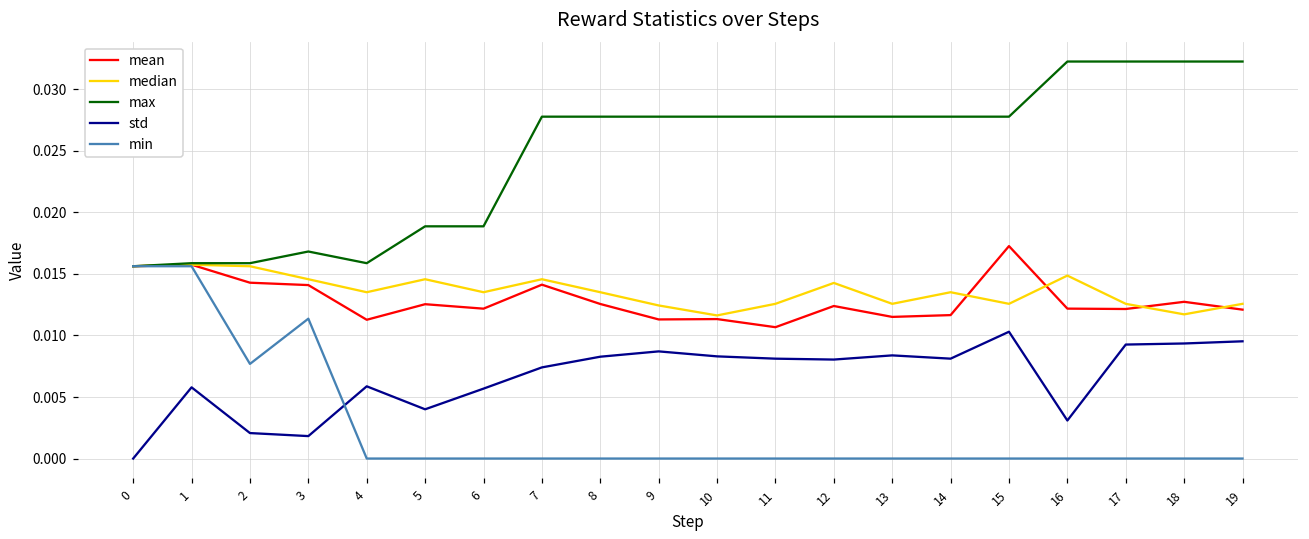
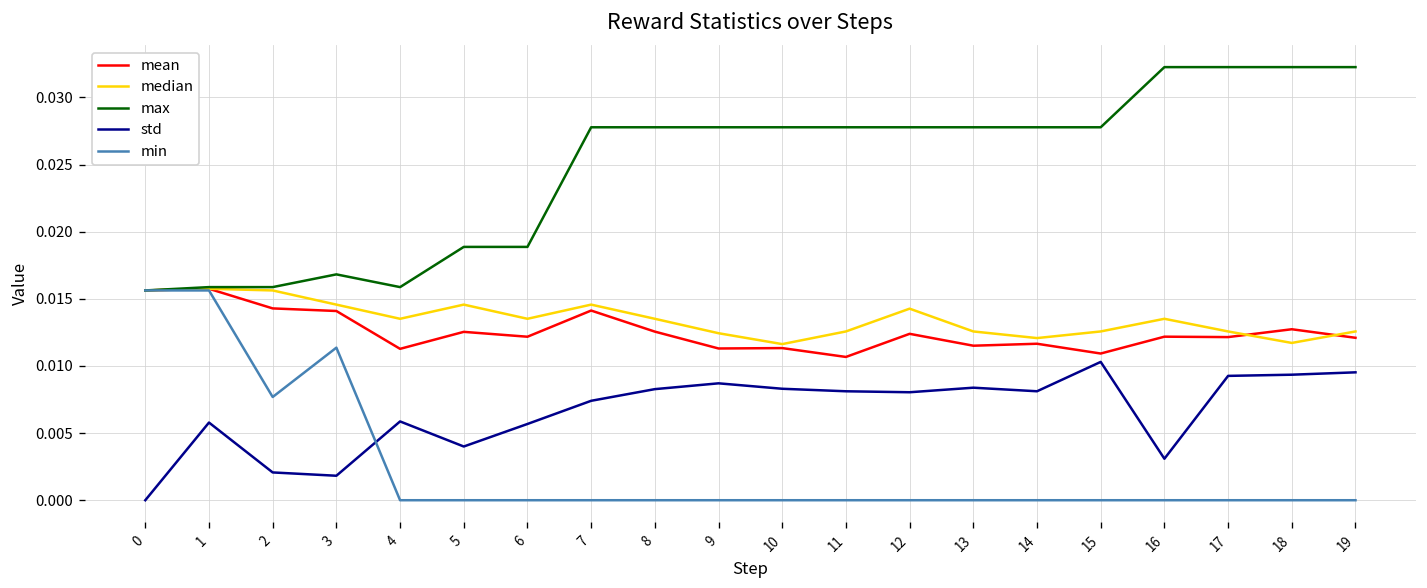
median, 14: 0.0135 -> 0.0121
mean, 15: 0.0173 -> 0.0109
median, 16: 0.0149 -> 0.0135
